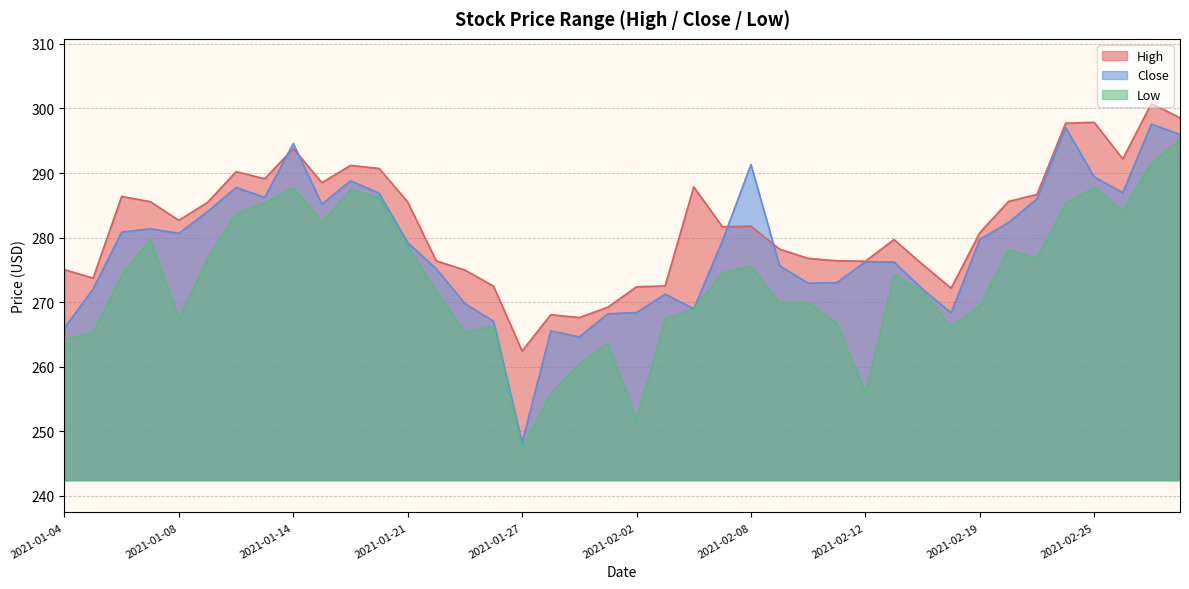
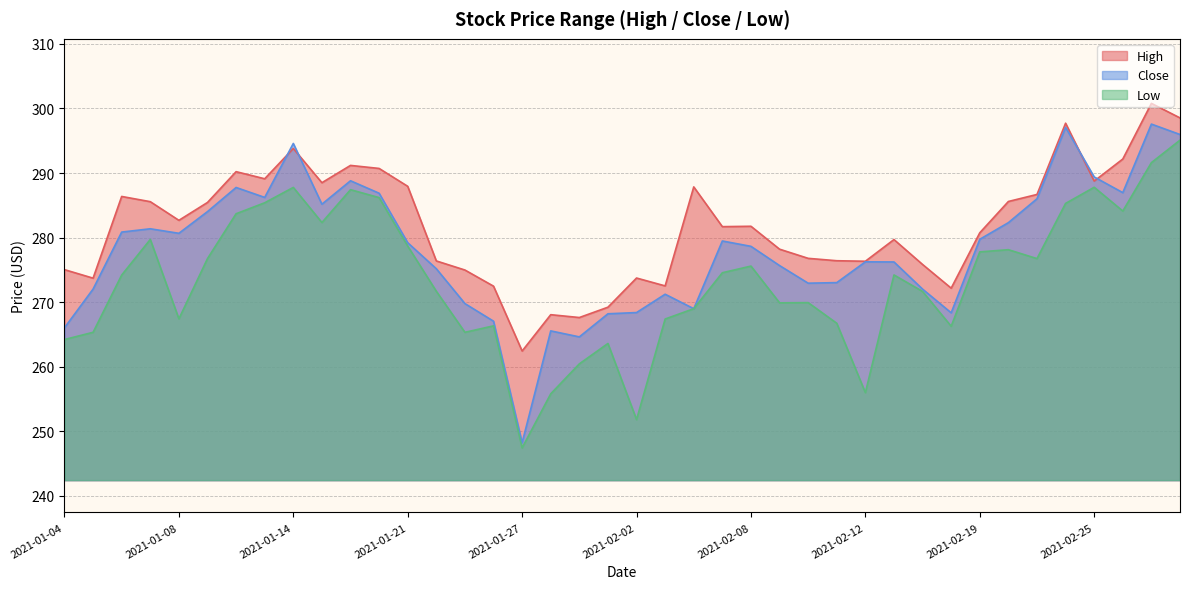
High, 2021-01-21: 286 -> 288
High, 2021-02-02: 272 -> 274
Close, 2021-02-08: 291 -> 279
Low, 2021-02-19: 269 -> 278
High, 2021-02-25: 298 -> 289
